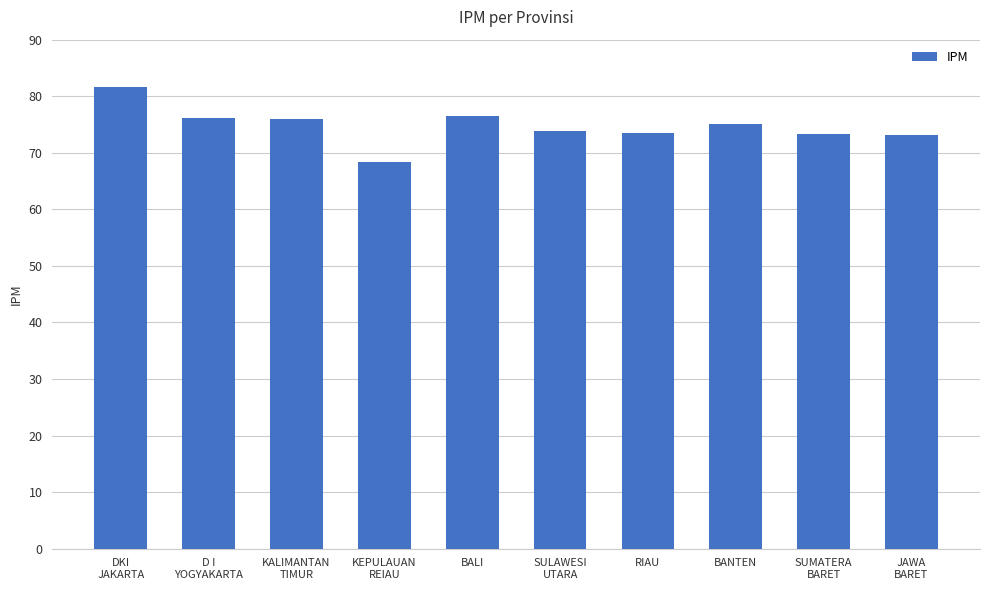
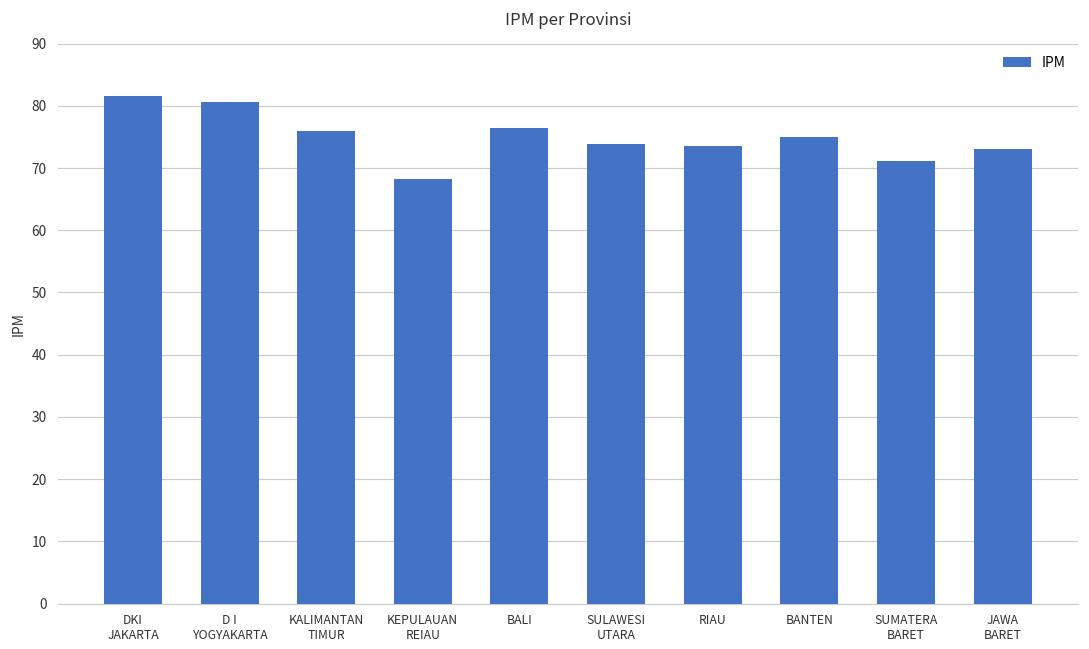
D I YOGYAKARTA: 76 -> 81
SUMATERA BARET: 73 -> 71
